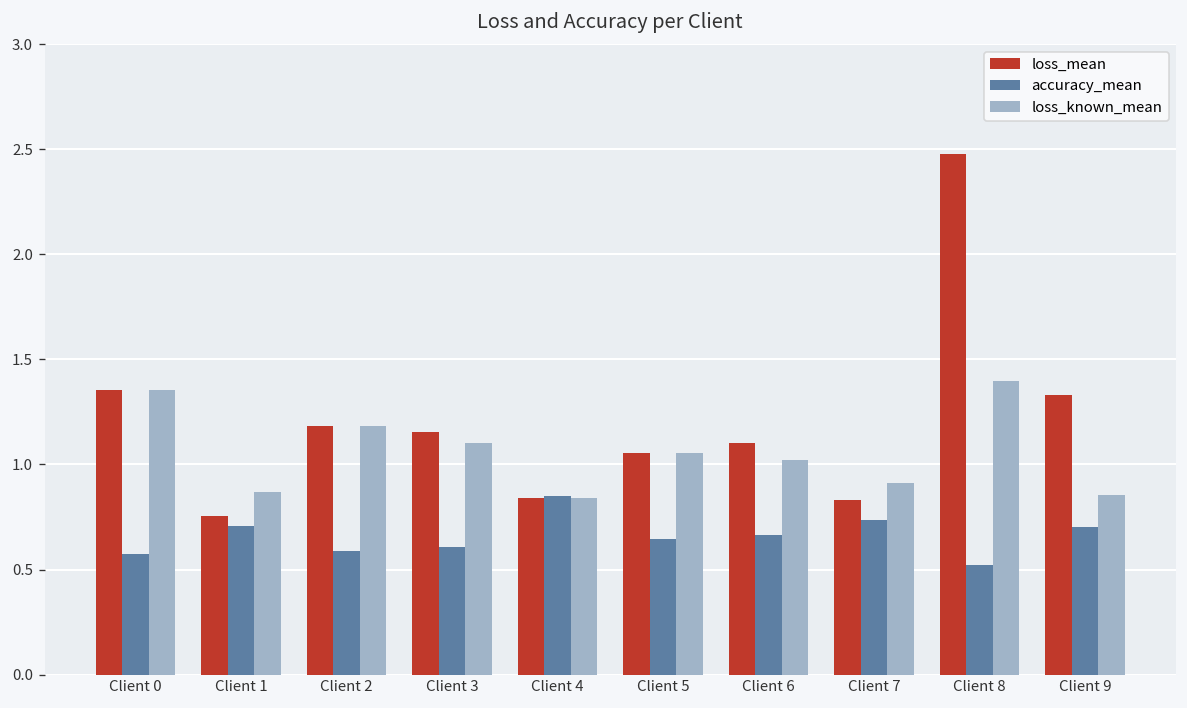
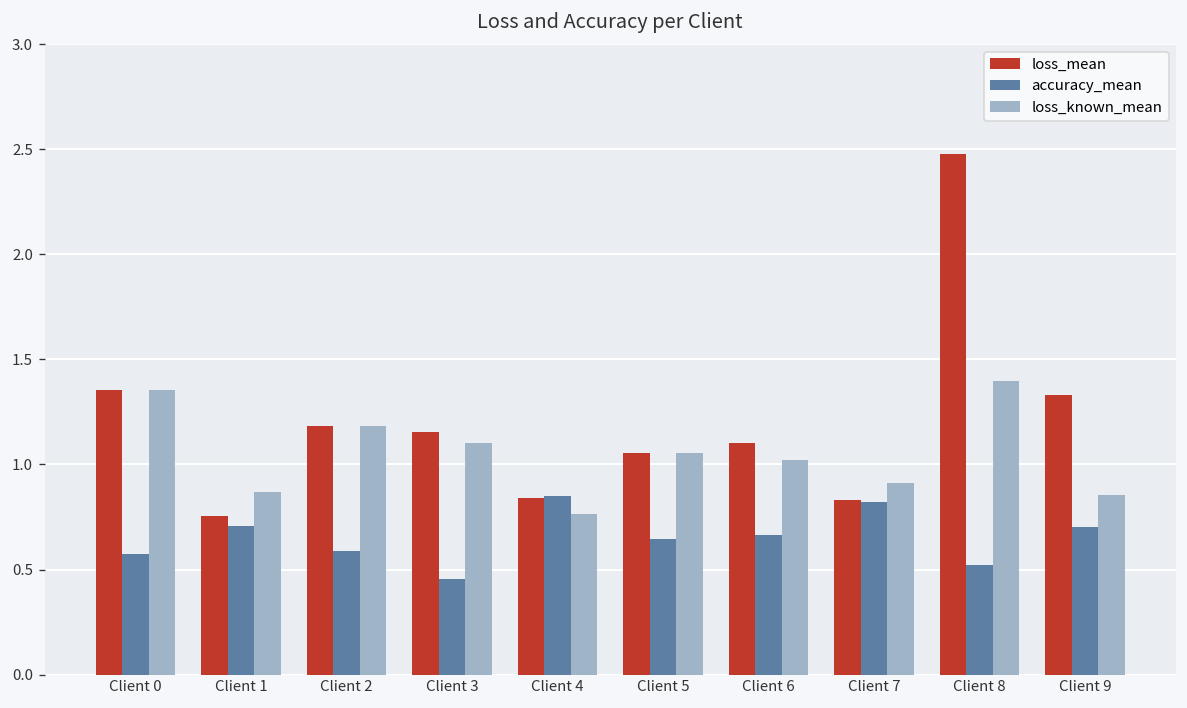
accuracy_mean, Client 3: 0.61 -> 0.45
loss_known_mean, Client 4: 0.84 -> 0.76
accuracy_mean, Client 7: 0.73 -> 0.82
